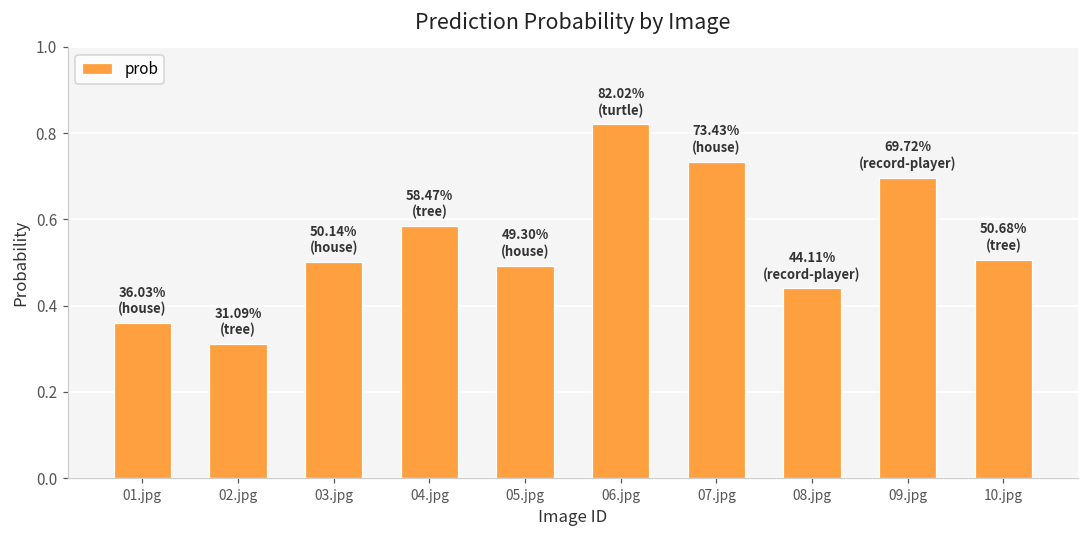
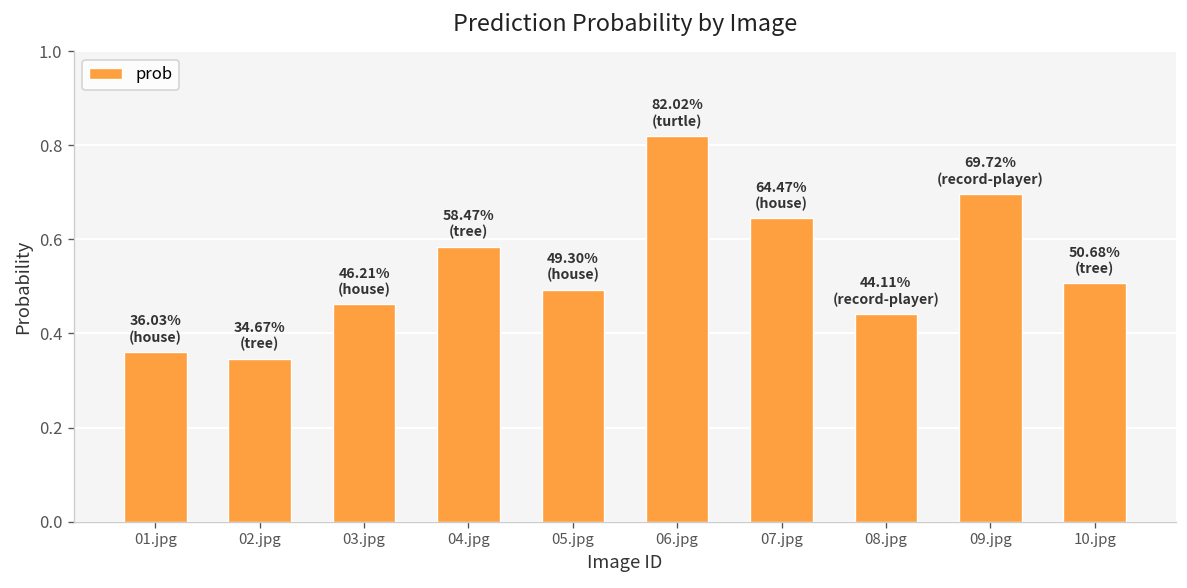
02.jpg: 31.09% -> 34.67%
03.jpg: 50.14% -> 46.21%
07.jpg: 73.43% -> 64.47%
